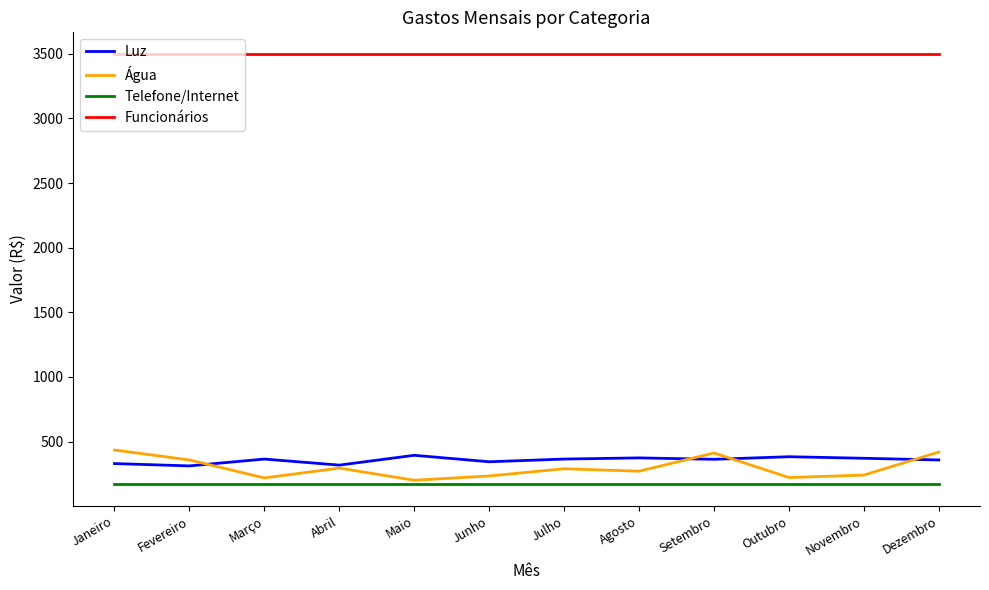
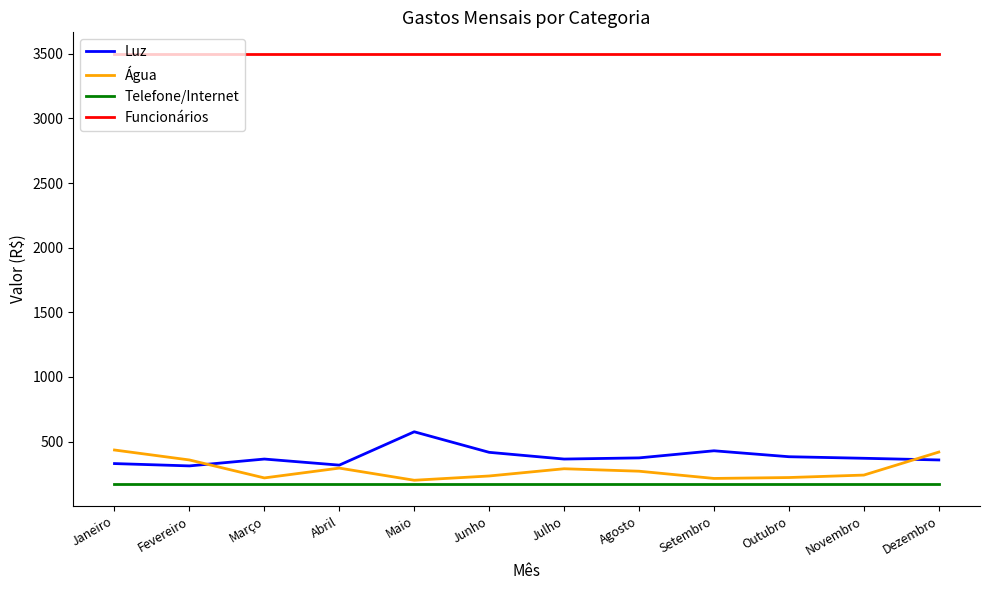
Luz, Maio: 390 -> 580
Luz, Junho: 340 -> 420
Luz, Setembro: 360 -> 430
Água, Setembro: 410 -> 220
